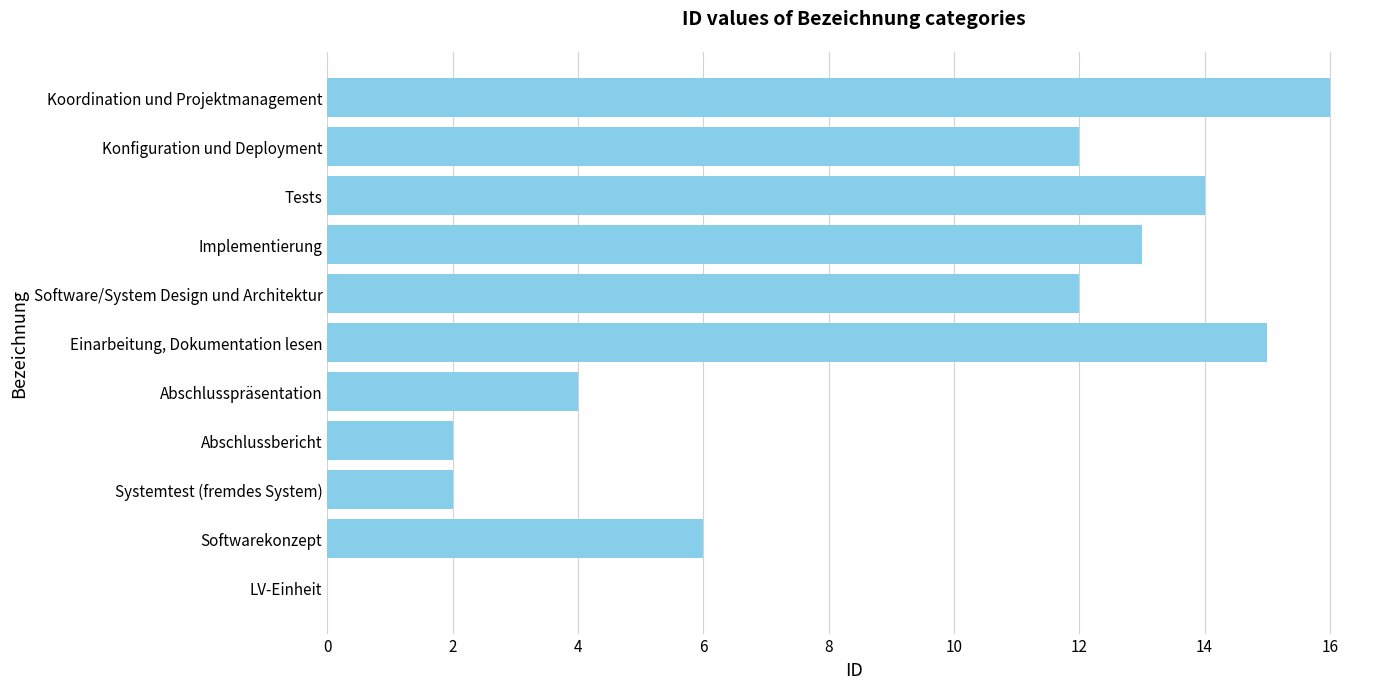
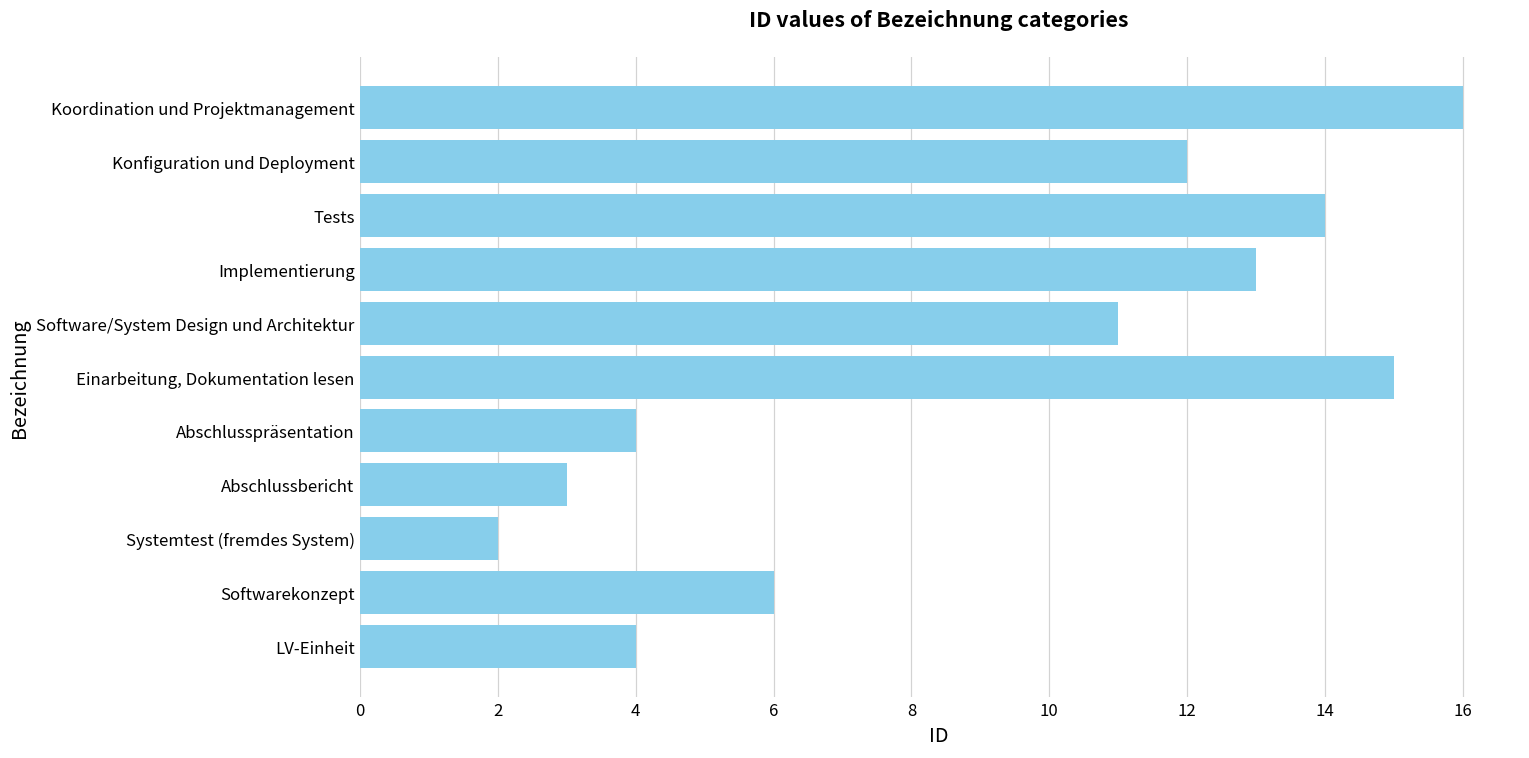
Software/System Design und Architektur: 12 -> 11
Abschlussbericht: 2 -> 3
LV-Einheit: 0 -> 4
